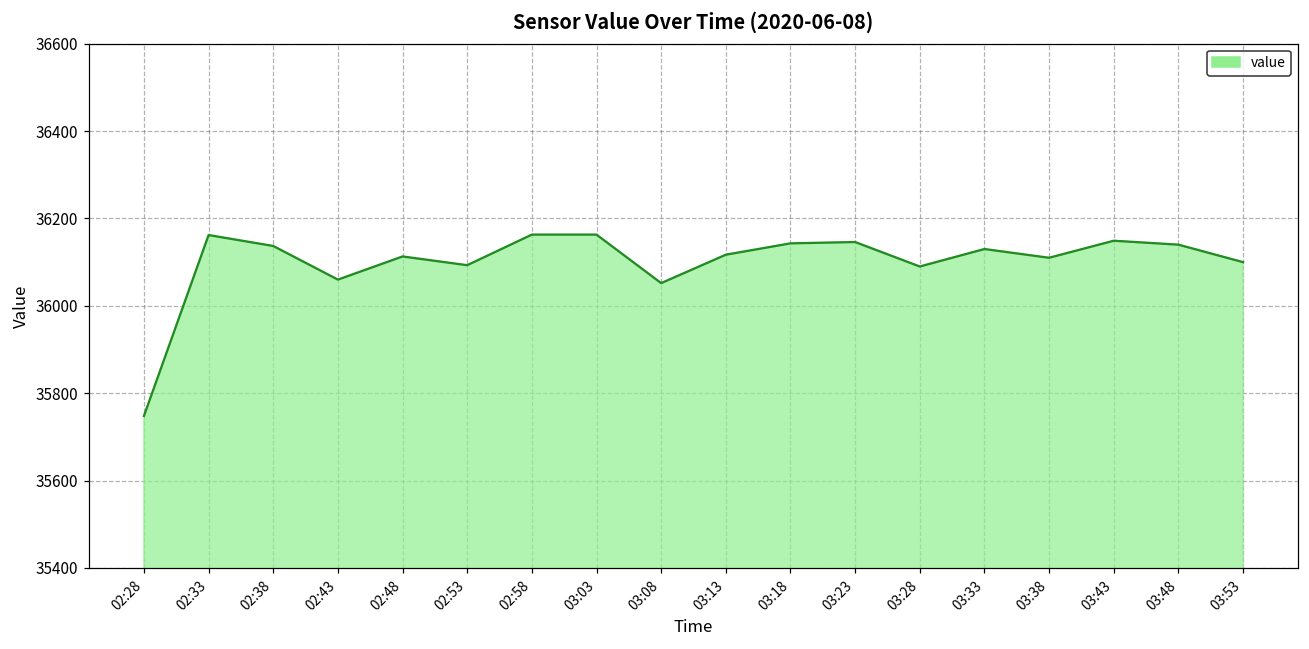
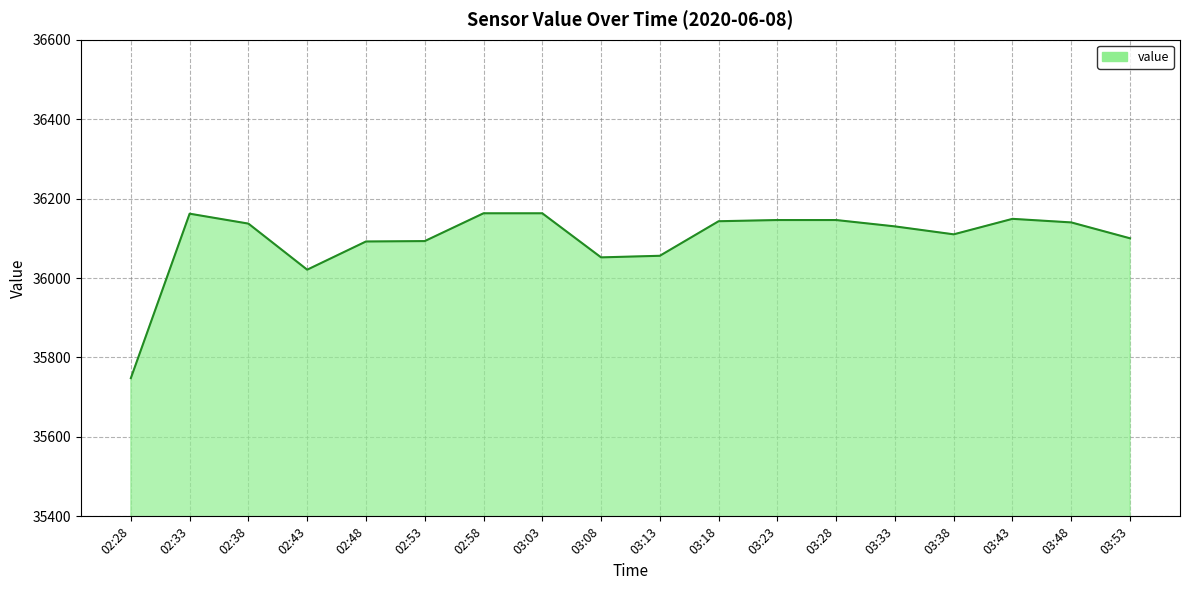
02:43: 36060 -> 36020
02:48: 36110 -> 36090
03:13: 36120 -> 36060
03:28: 36090 -> 36150
